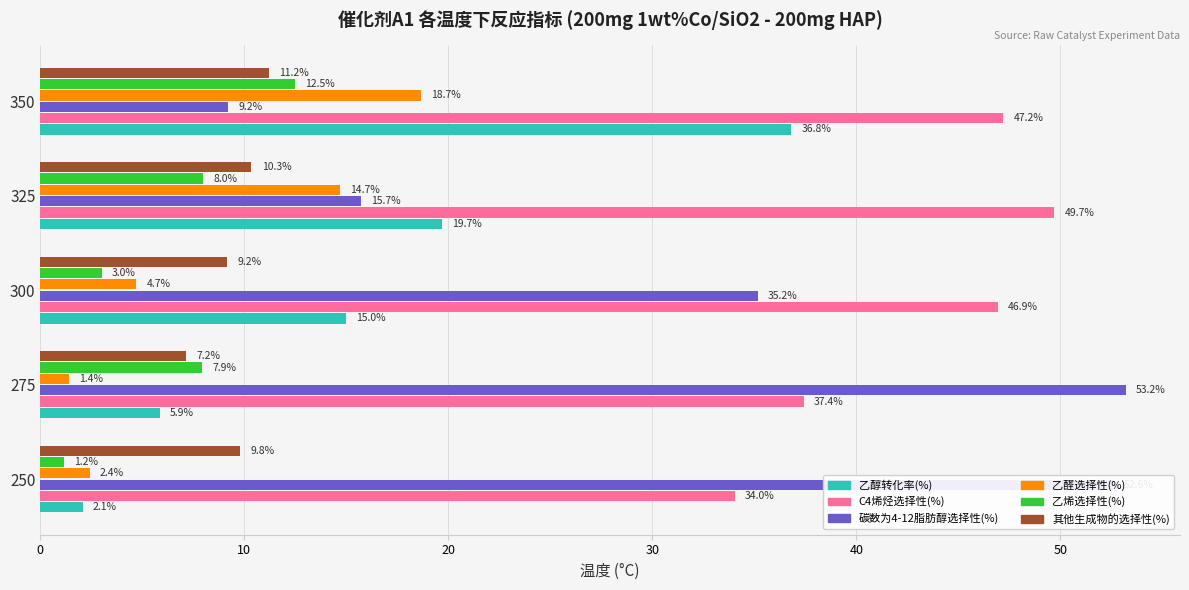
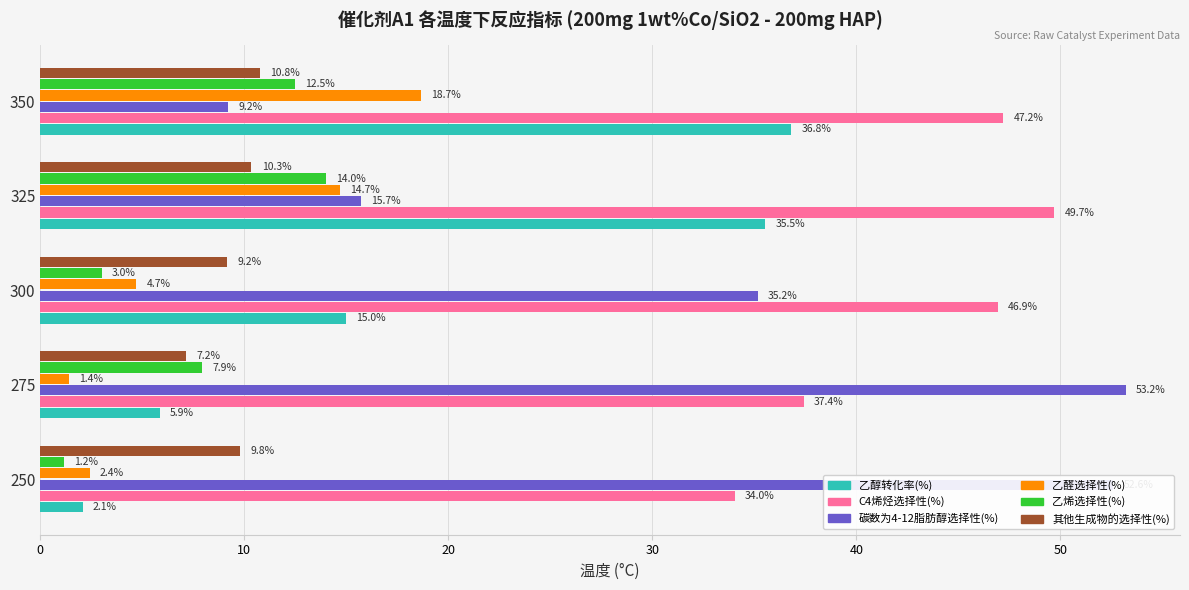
其他生成物的选择性(%), 350: 11.2% -> 10.8%
乙烯选择性(%), 325: 8.0% -> 14.0%
乙醇转化率(%), 325: 19.7% -> 35.5%
